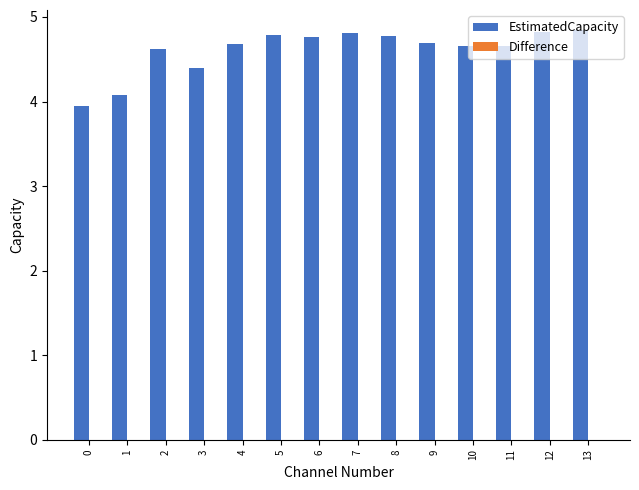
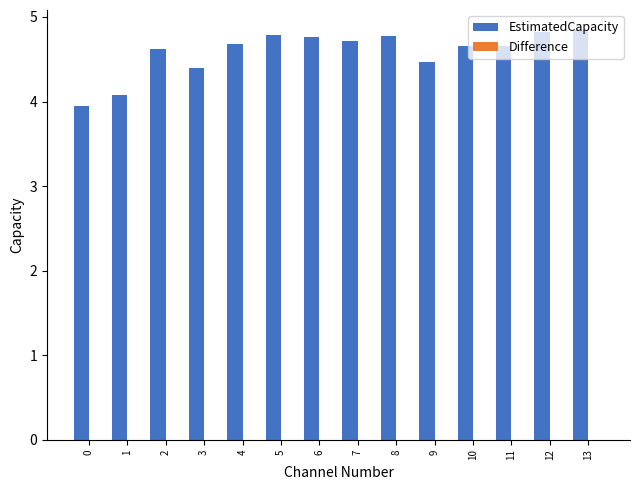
EstimatedCapacity, 7: 4.8 -> 4.7
EstimatedCapacity, 9: 4.7 -> 4.5
